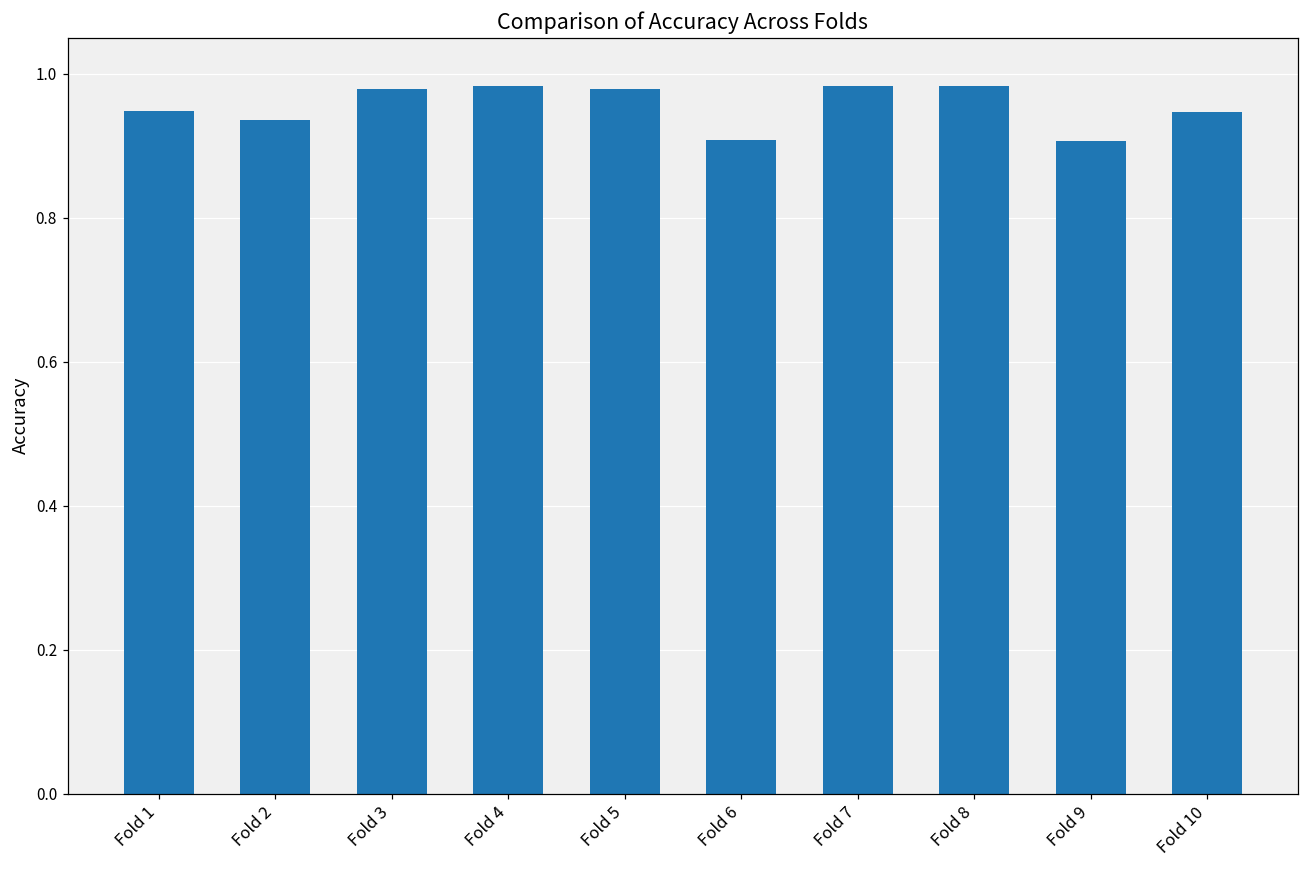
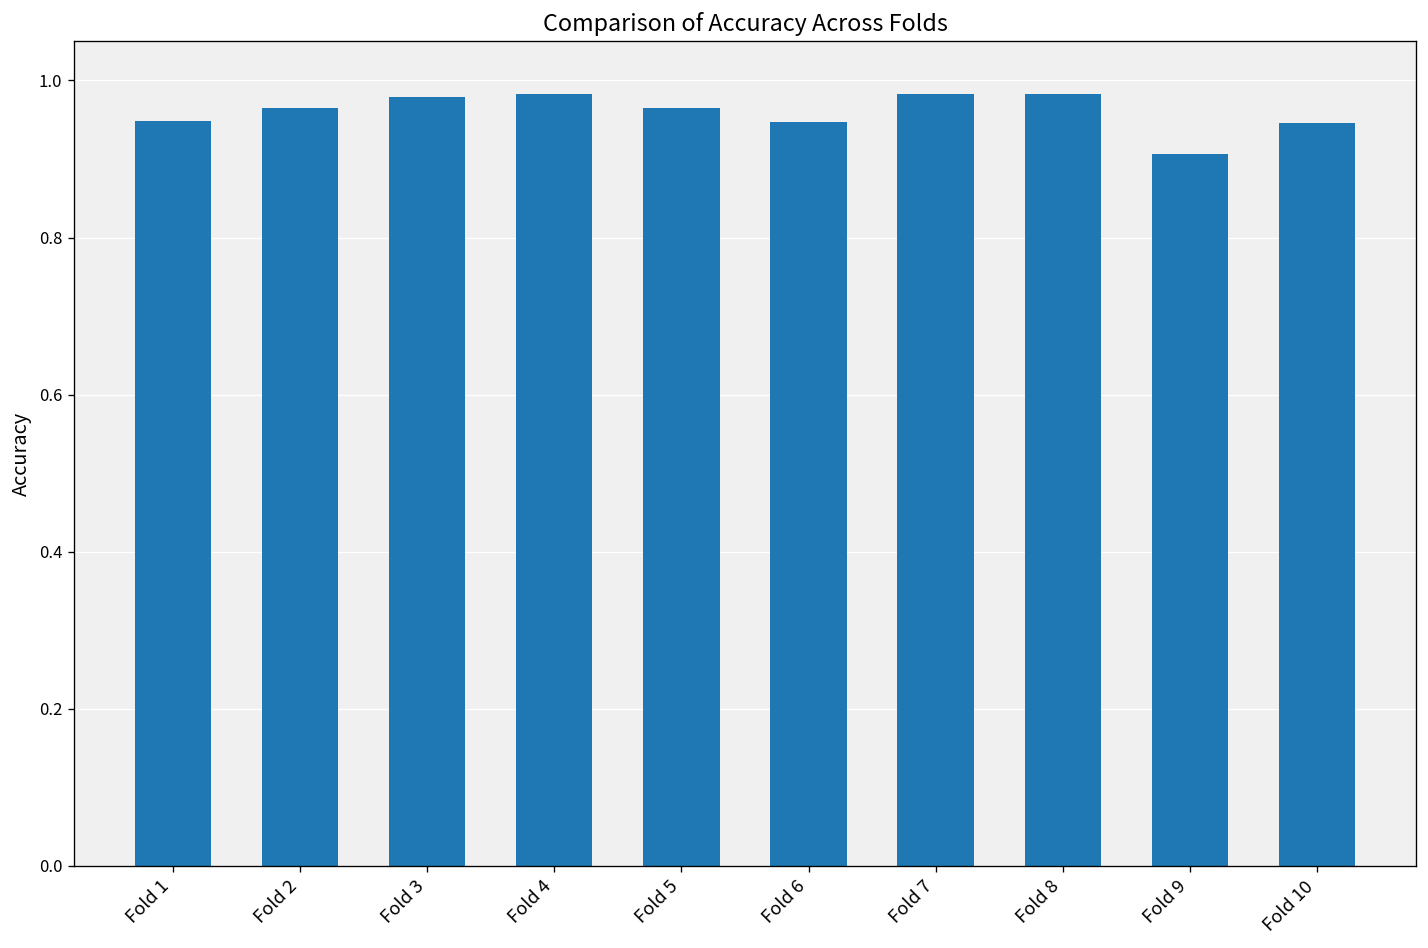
Fold 2: 0.94 -> 0.96
Fold 5: 0.98 -> 0.96
Fold 6: 0.91 -> 0.95
